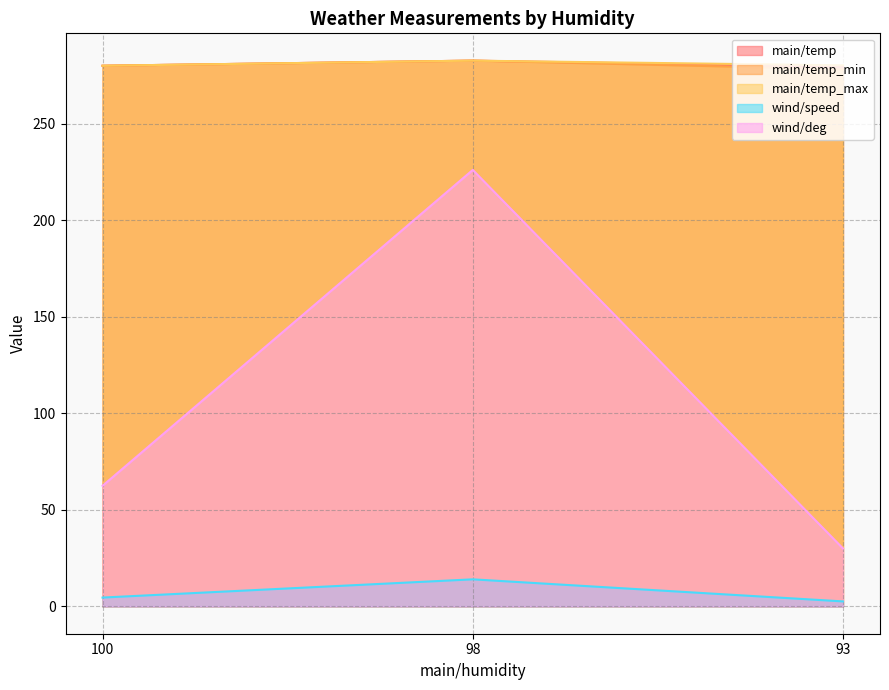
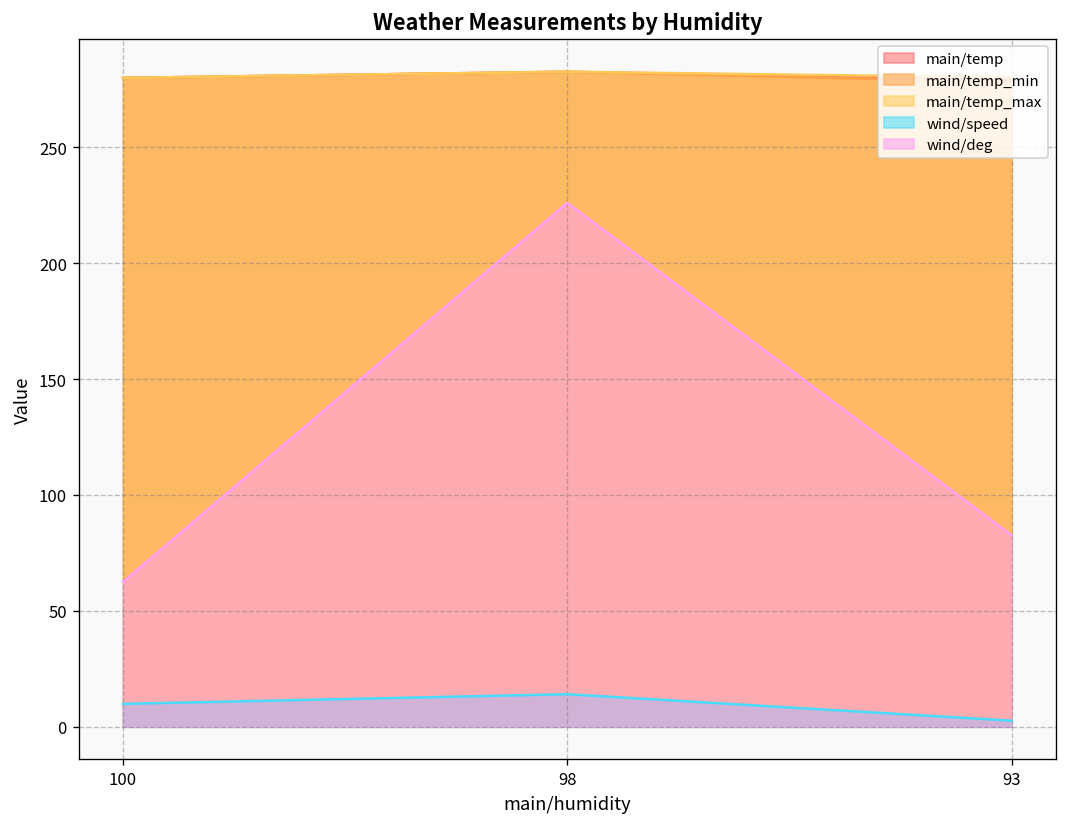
wind/speed, 100: 5 -> 10
wind/deg, 93: 30 -> 83
